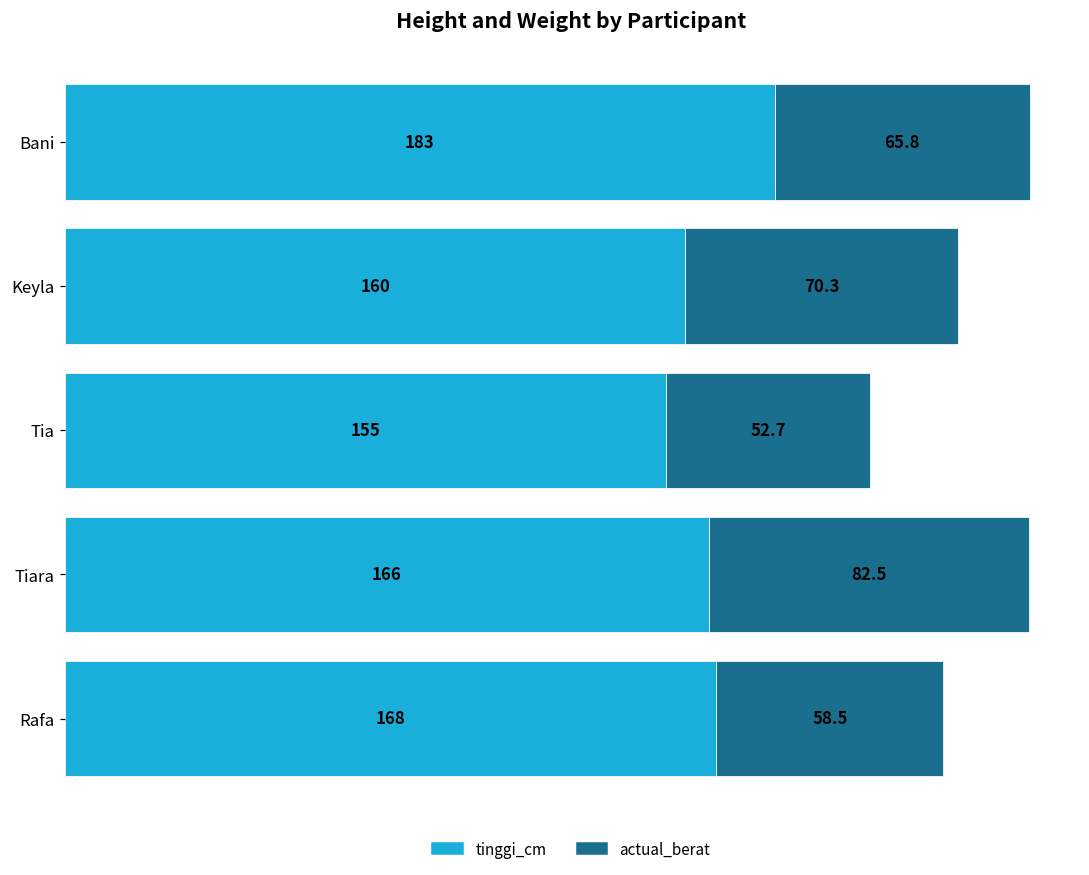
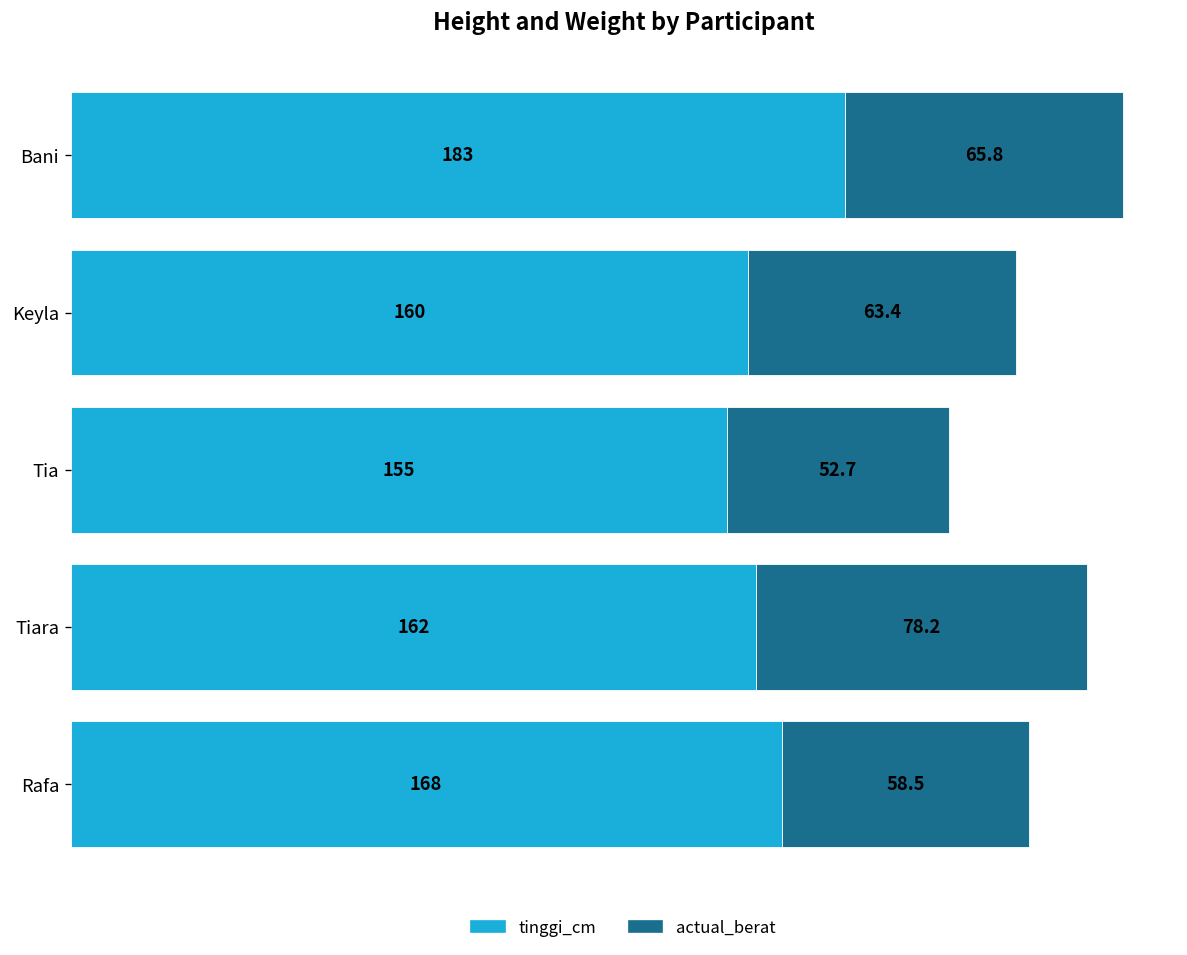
actual_berat, Keyla: 70.3 -> 63.4
tinggi_cm, Tiara: 166 -> 162
actual_berat, Tiara: 82.5 -> 78.2
